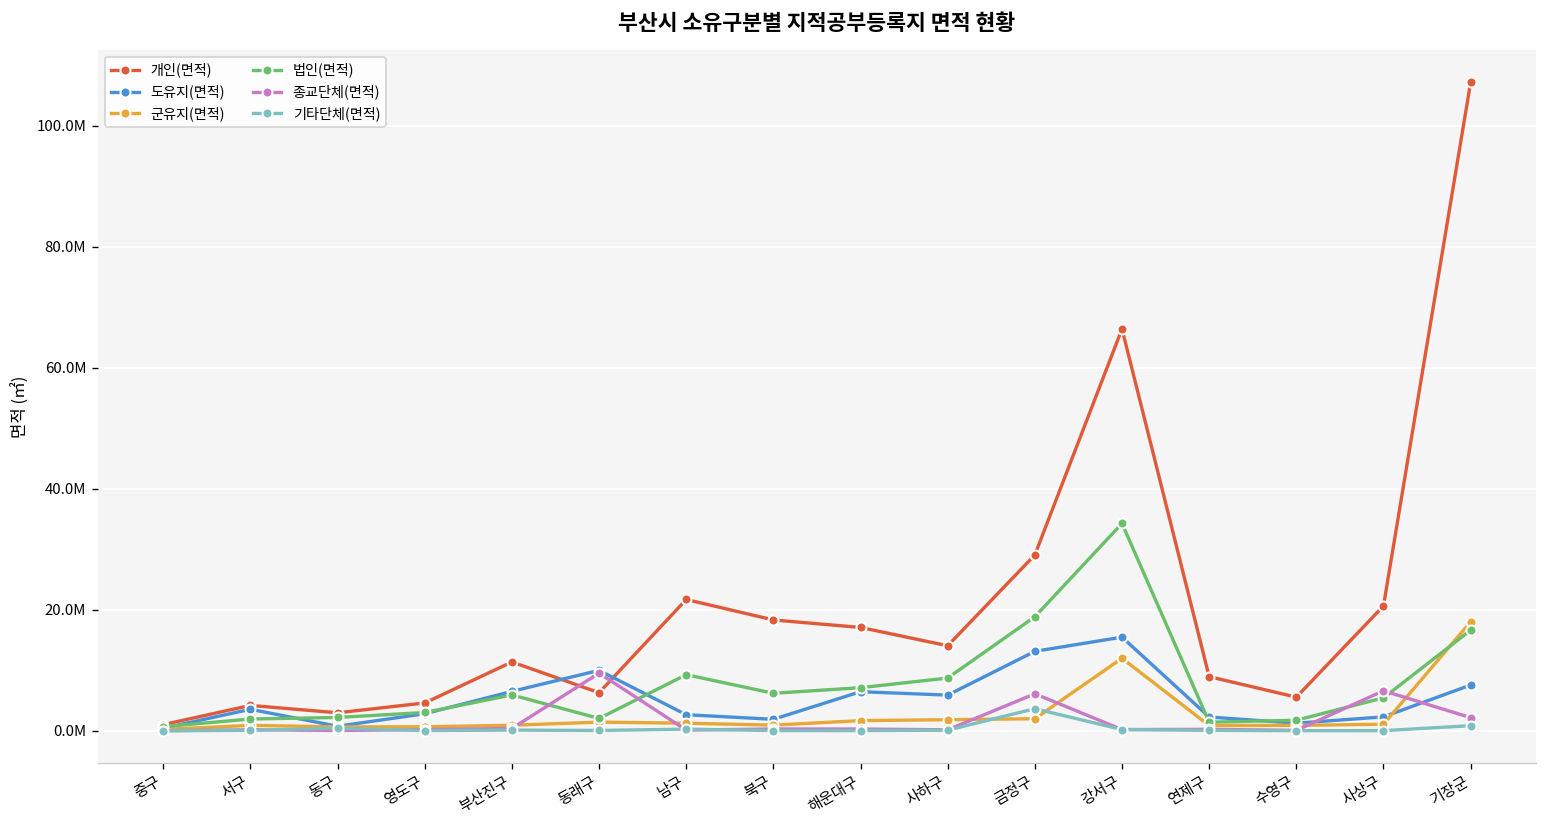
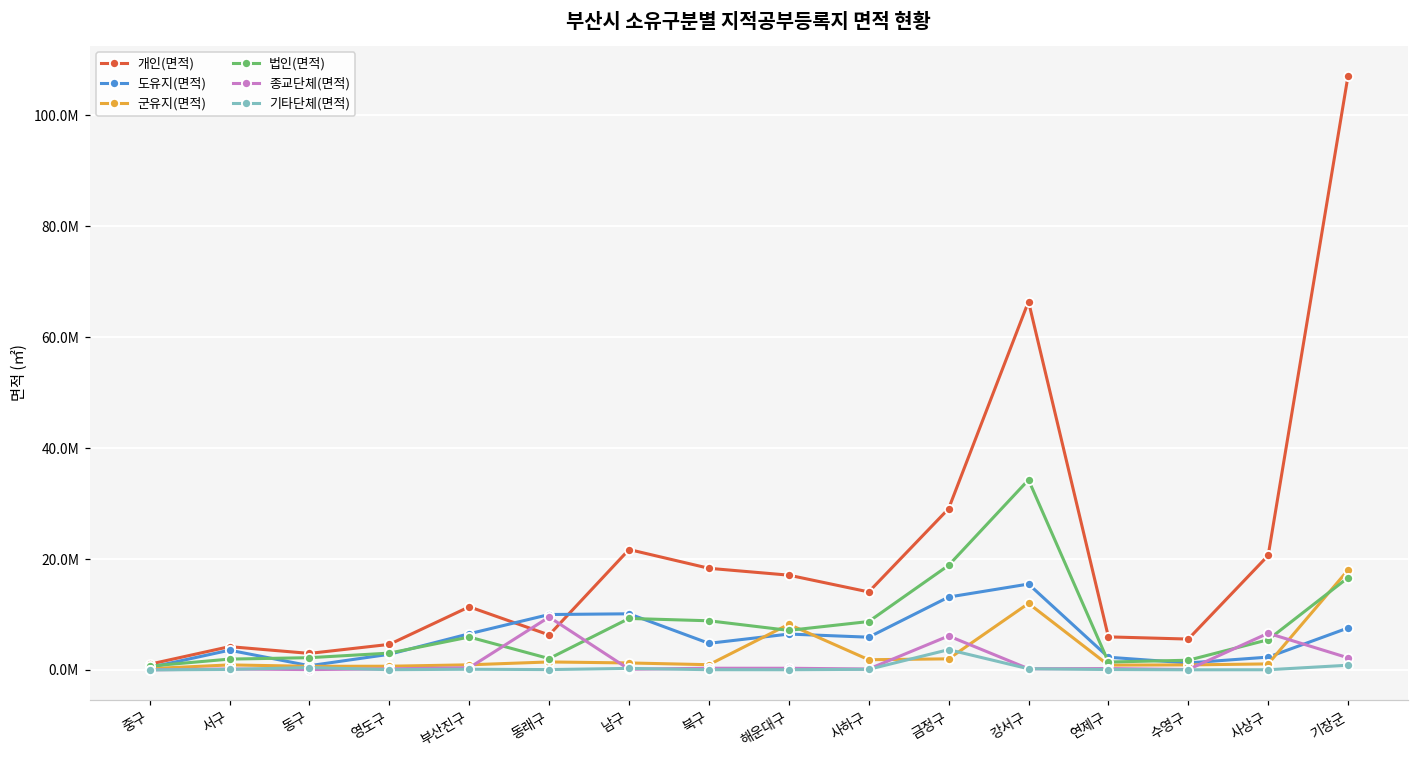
도유지(면적), 남구: 3000000 -> 10000000
도유지(면적), 북구: 2000000 -> 5000000
법인(면적), 북구: 6000000 -> 9000000
군유지(면적), 해운대구: 2000000 -> 8000000
개인(면적), 연제구: 9000000 -> 6000000
